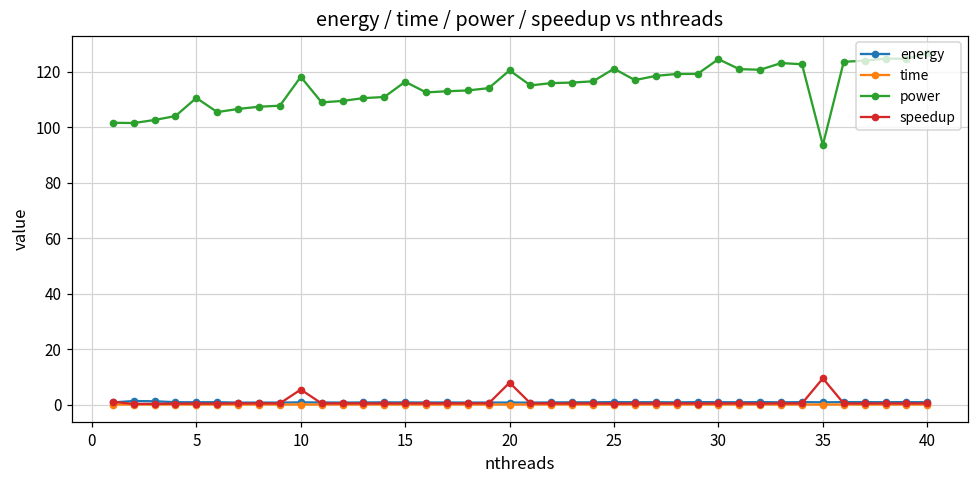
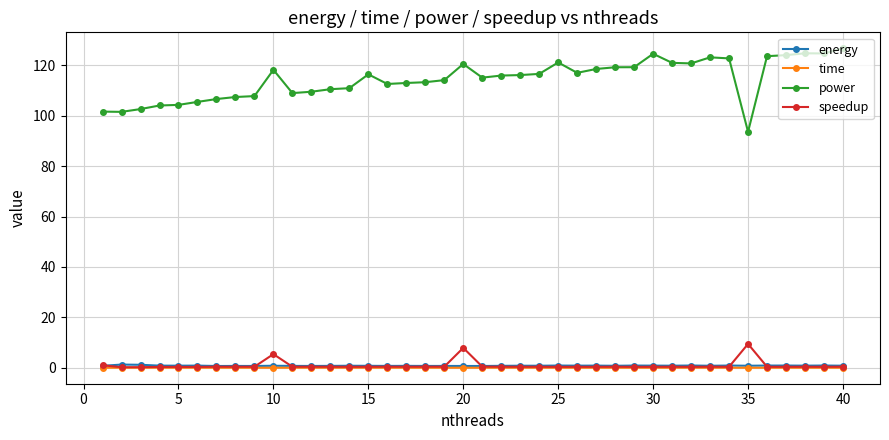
power, 5: 111 -> 104
